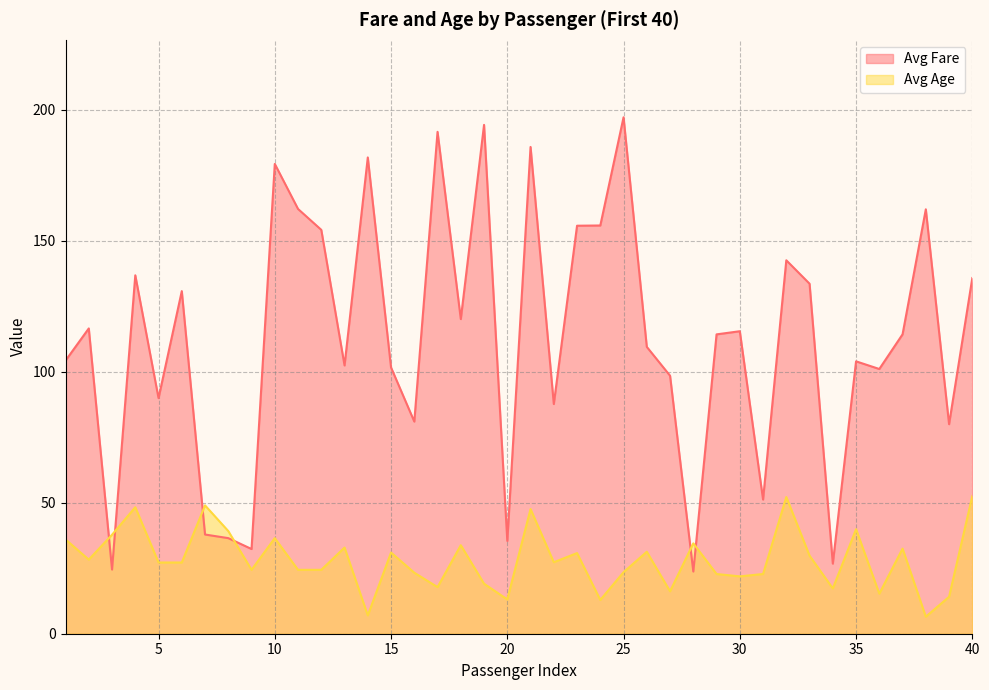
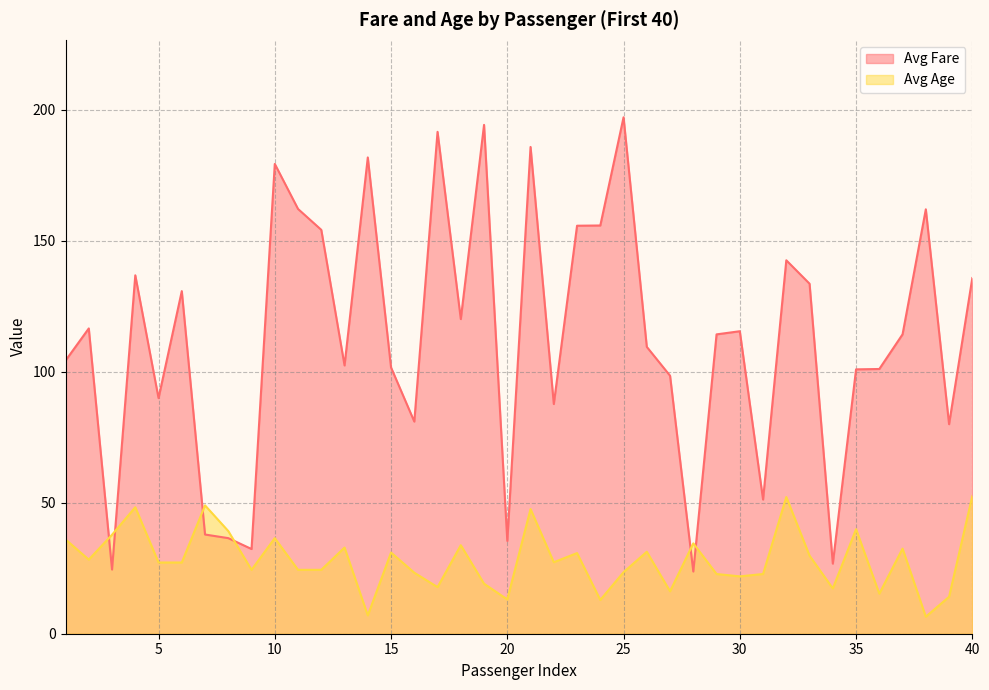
Avg Fare, 35: 104 -> 101
